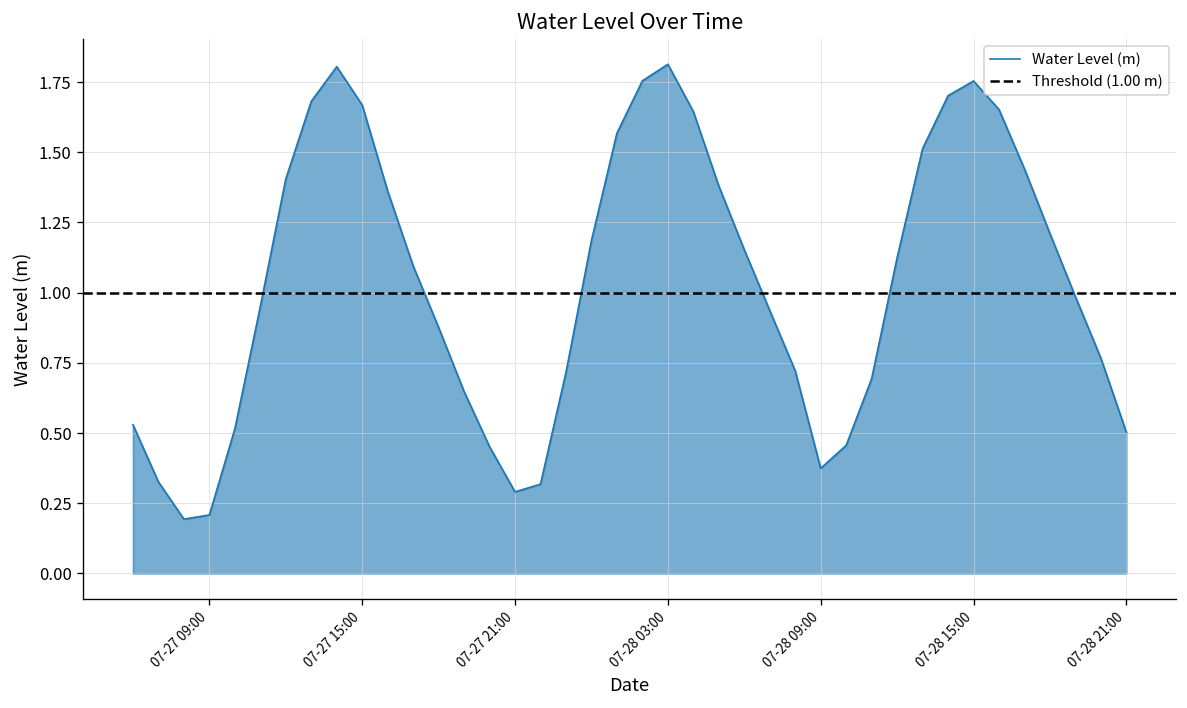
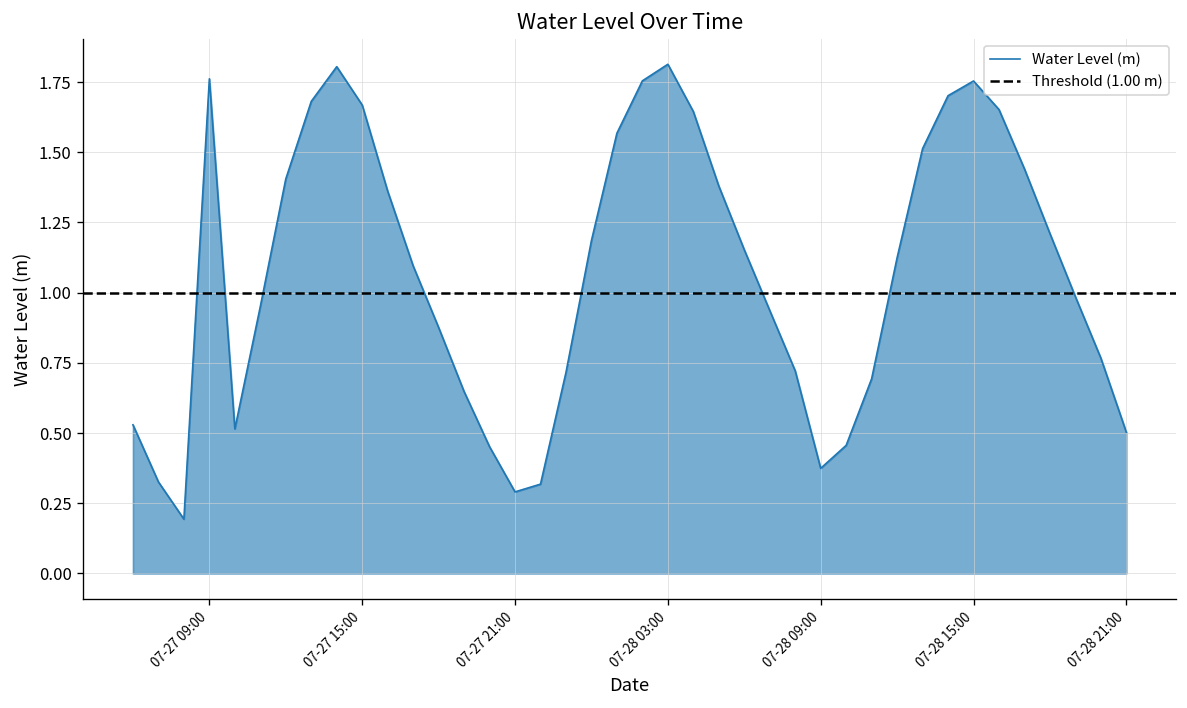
07-27 09:00: 0.21 -> 1.76
